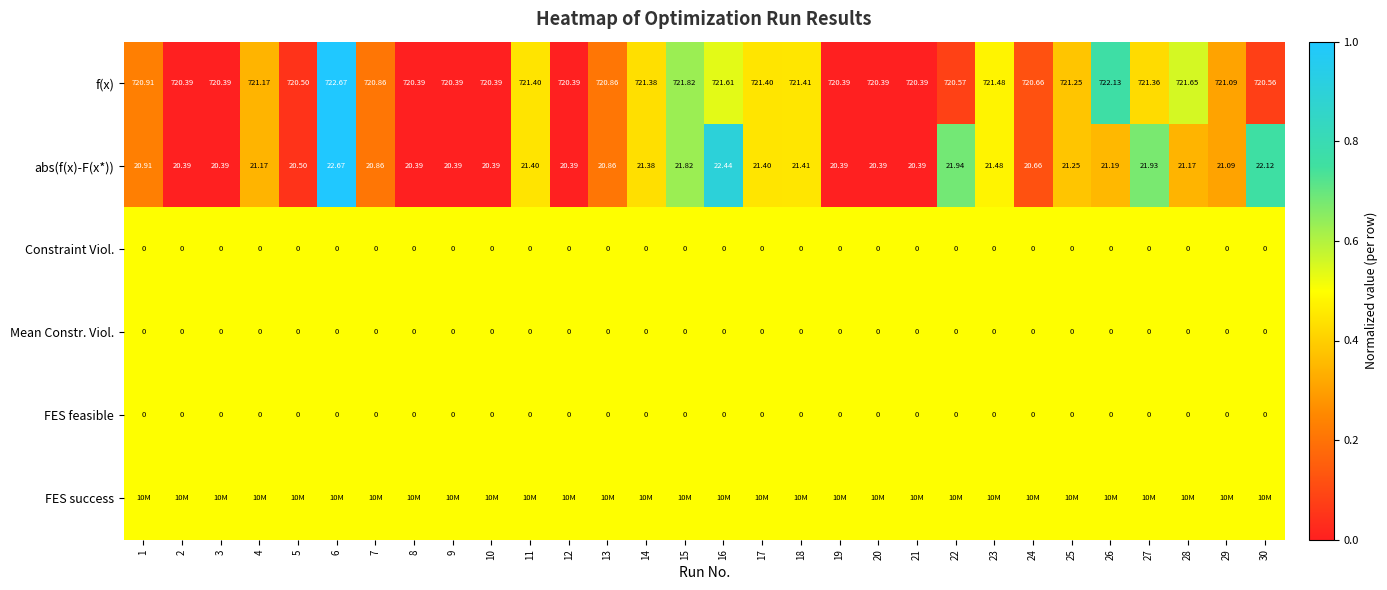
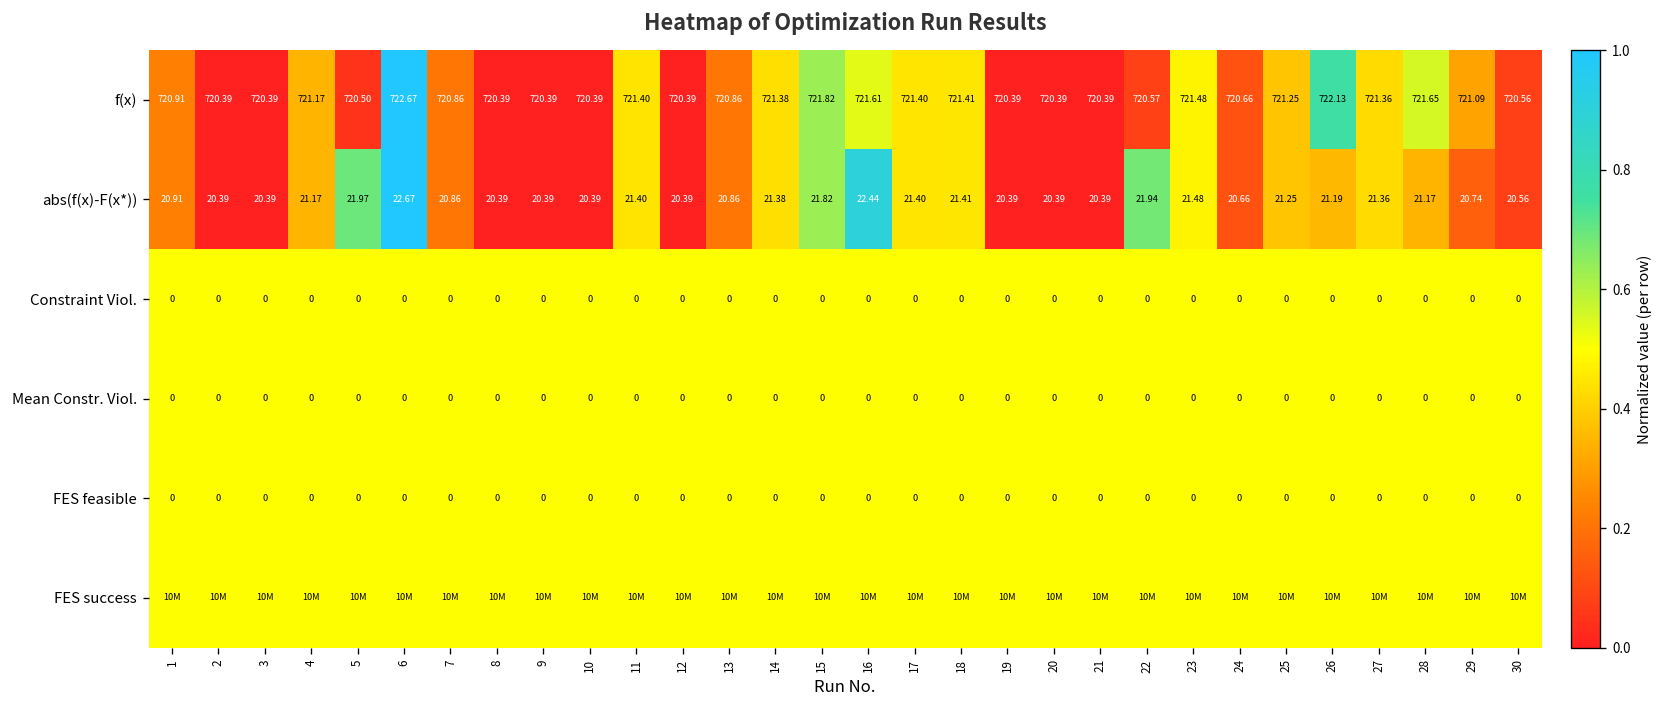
abs(f(x)-F(x*)), 5: 20.50 -> 21.97
abs(f(x)-F(x*)), 27: 21.93 -> 21.36
abs(f(x)-F(x*)), 29: 21.09 -> 20.74
abs(f(x)-F(x*)), 30: 22.12 -> 20.56
